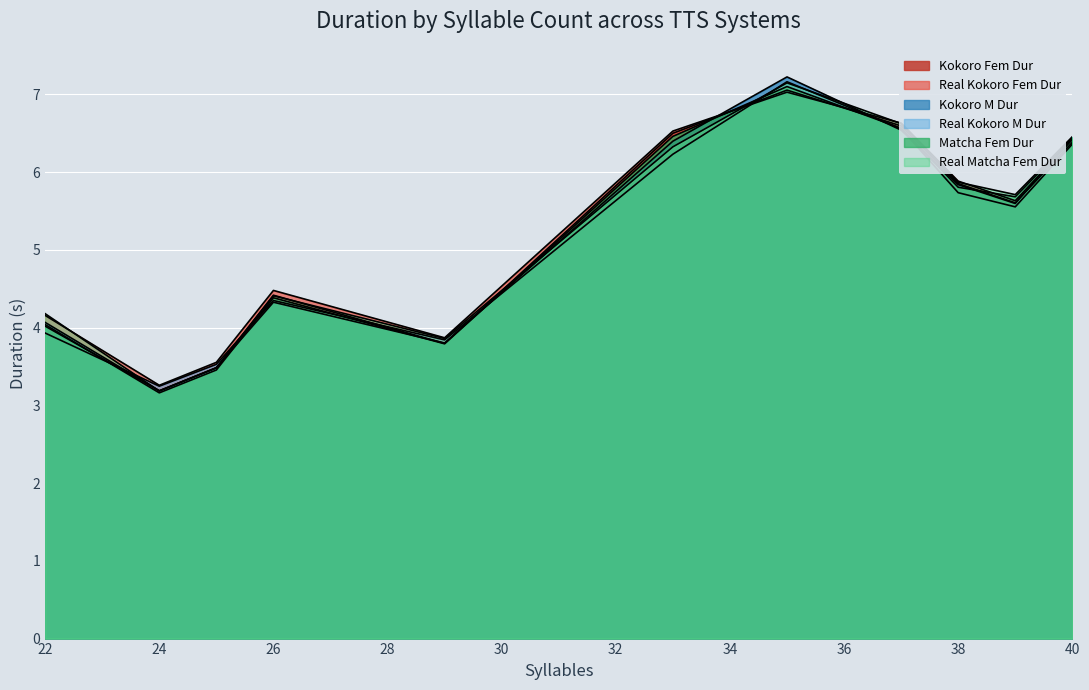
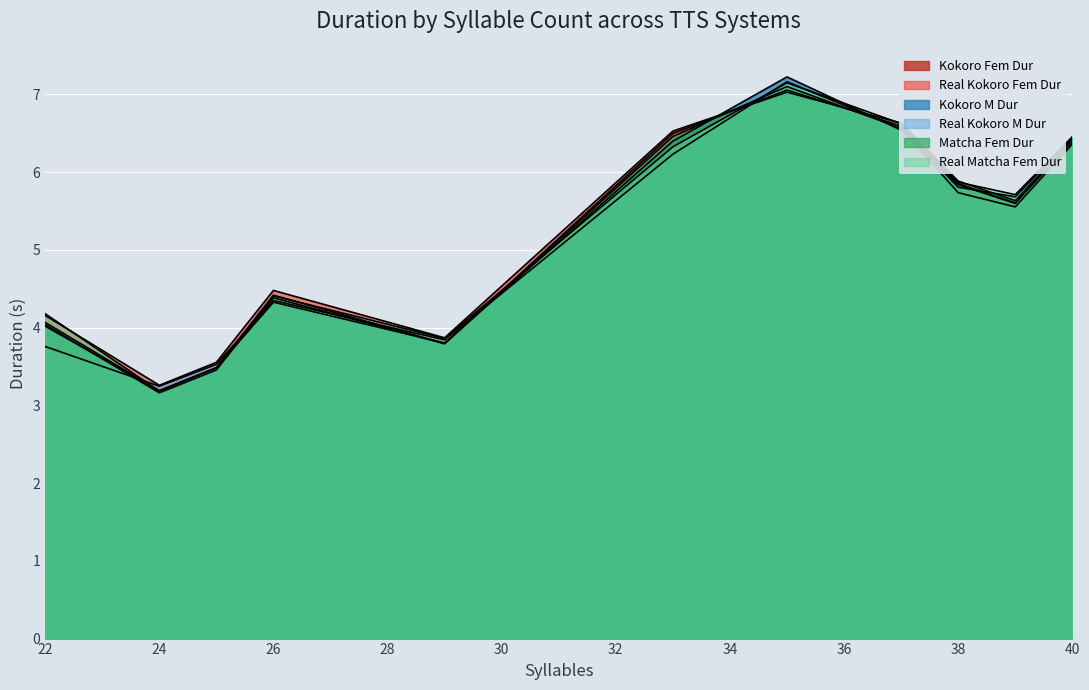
Real Kokoro M Dur, 22: 3.9 -> 3.8
